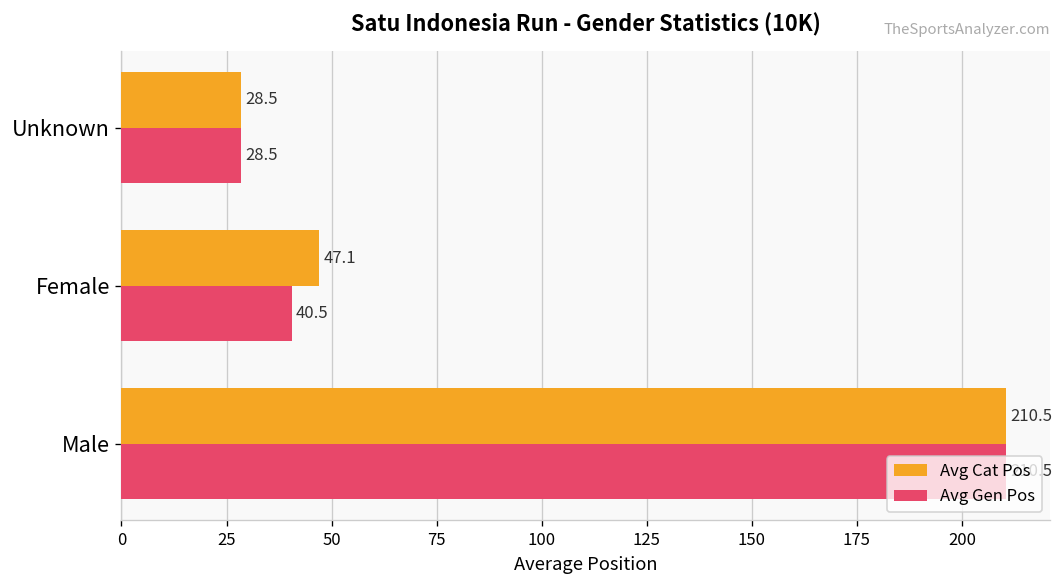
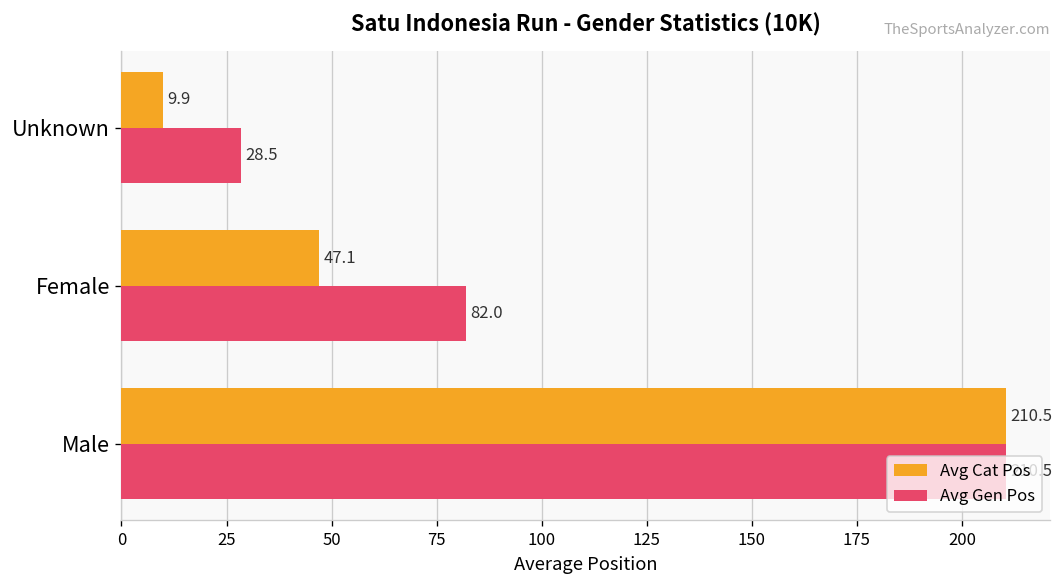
Avg Cat Pos, Unknown: 28.5 -> 9.9
Avg Gen Pos, Female: 40.5 -> 82.0
